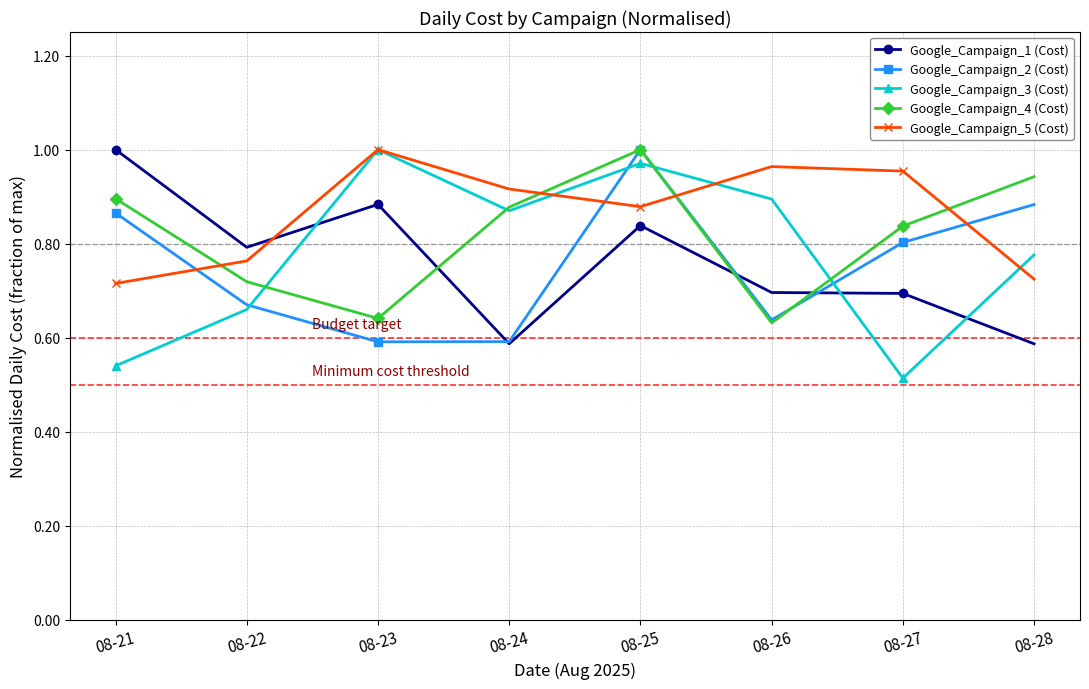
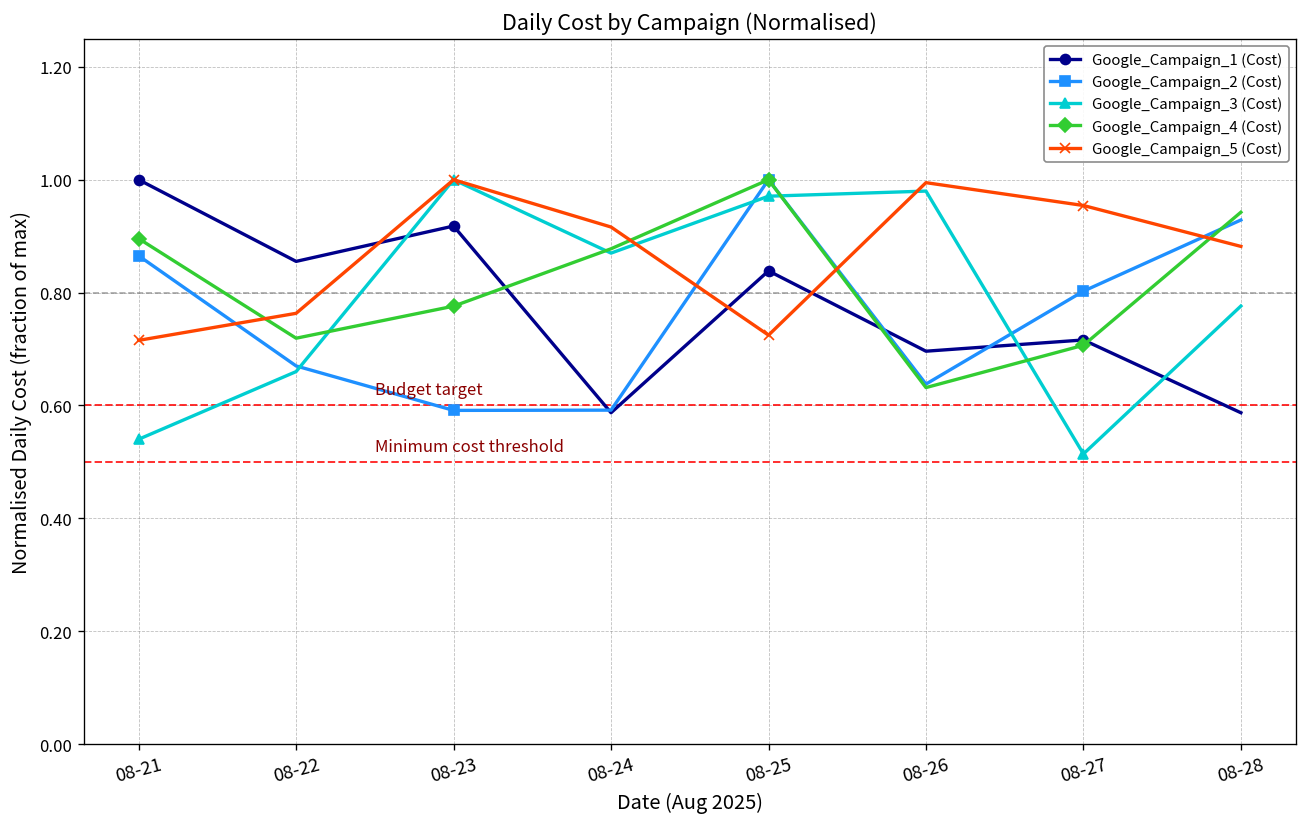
Google_Campaign_1 (Cost), 08-22: 0.79 -> 0.86
Google_Campaign_1 (Cost), 08-23: 0.88 -> 0.92
Google_Campaign_4 (Cost), 08-23: 0.64 -> 0.78
Google_Campaign_5 (Cost), 08-25: 0.88 -> 0.72
Google_Campaign_3 (Cost), 08-26: 0.89 -> 0.98
Google_Campaign_5 (Cost), 08-26: 0.96 -> 0.99
Google_Campaign_1 (Cost), 08-27: 0.69 -> 0.72
Google_Campaign_4 (Cost), 08-27: 0.84 -> 0.71
Google_Campaign_2 (Cost), 08-28: 0.88 -> 0.93
Google_Campaign_5 (Cost), 08-28: 0.72 -> 0.88
